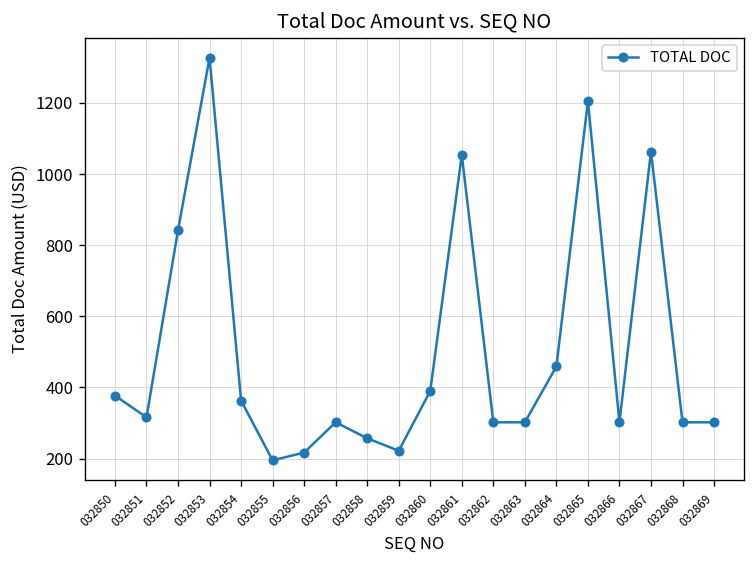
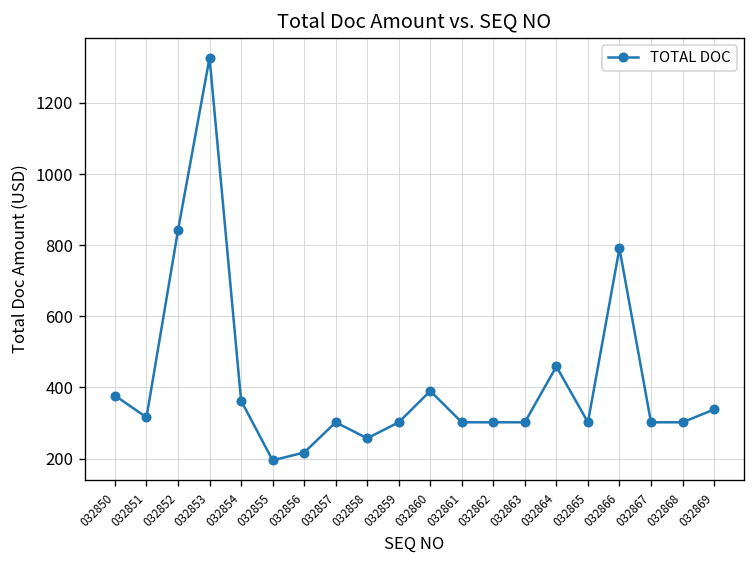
032859: 220 -> 300
032861: 1050 -> 300
032865: 1210 -> 300
032866: 300 -> 790
032867: 1060 -> 300
032869: 300 -> 340
